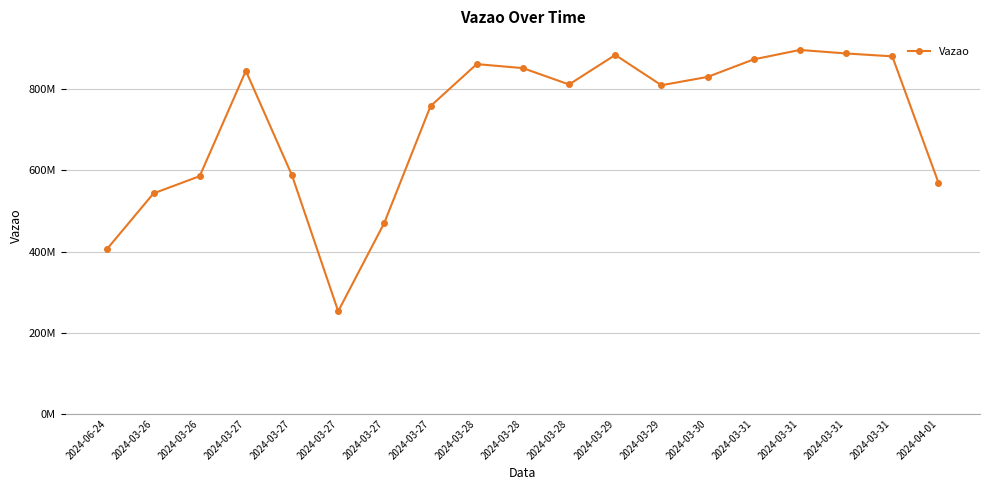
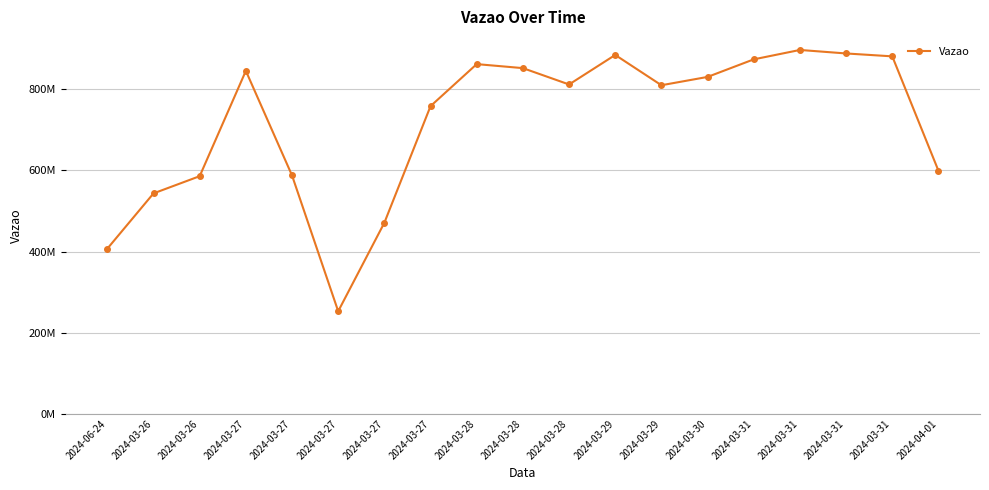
2024-04-01: 570000000 -> 600000000
